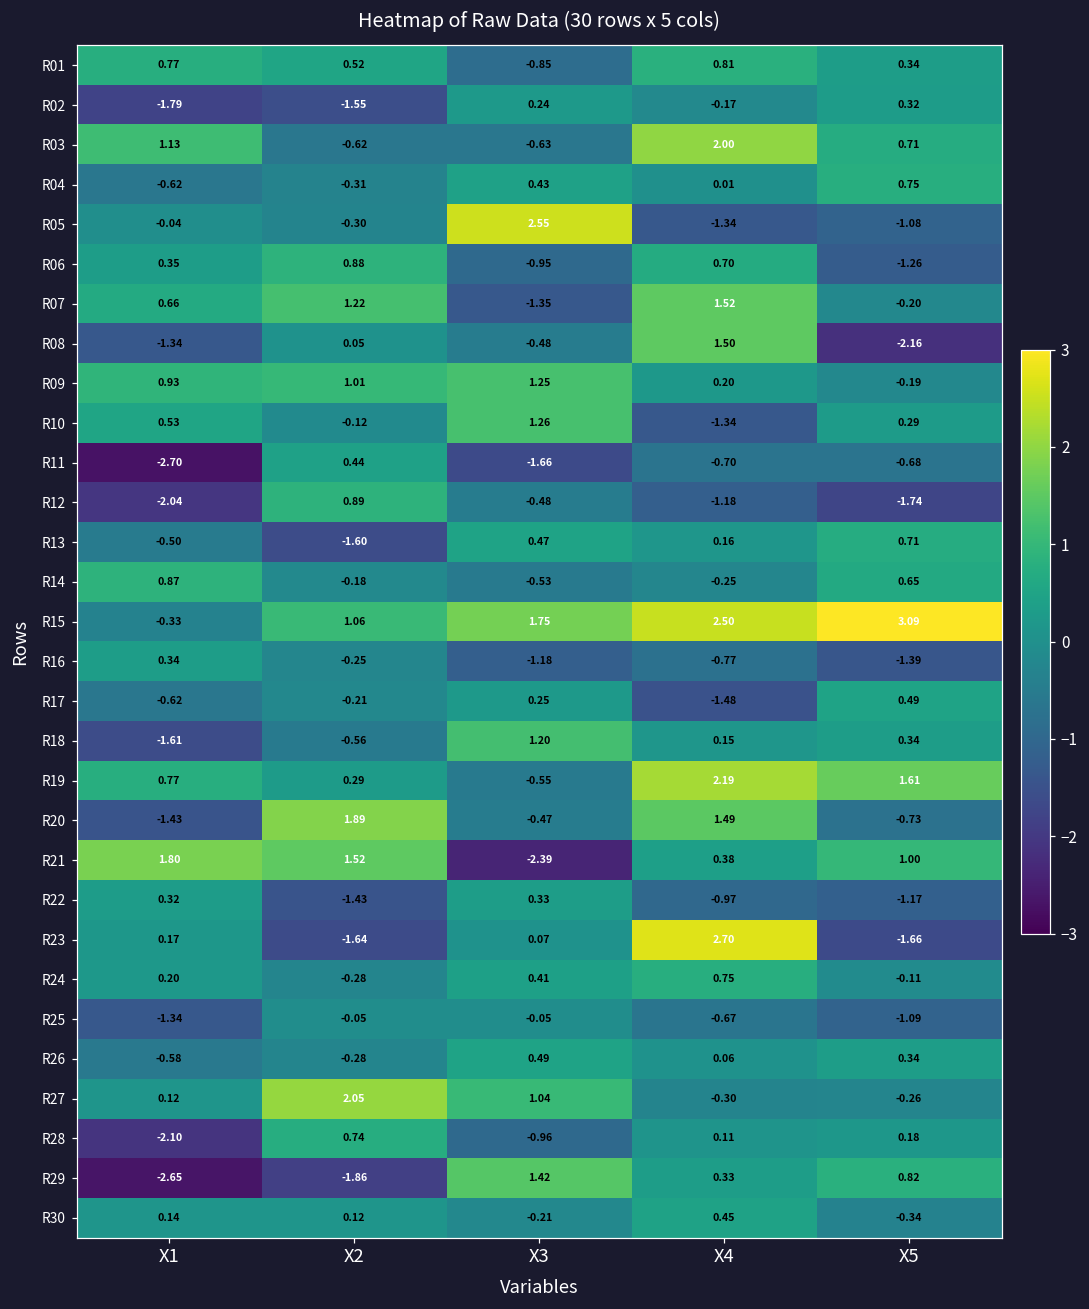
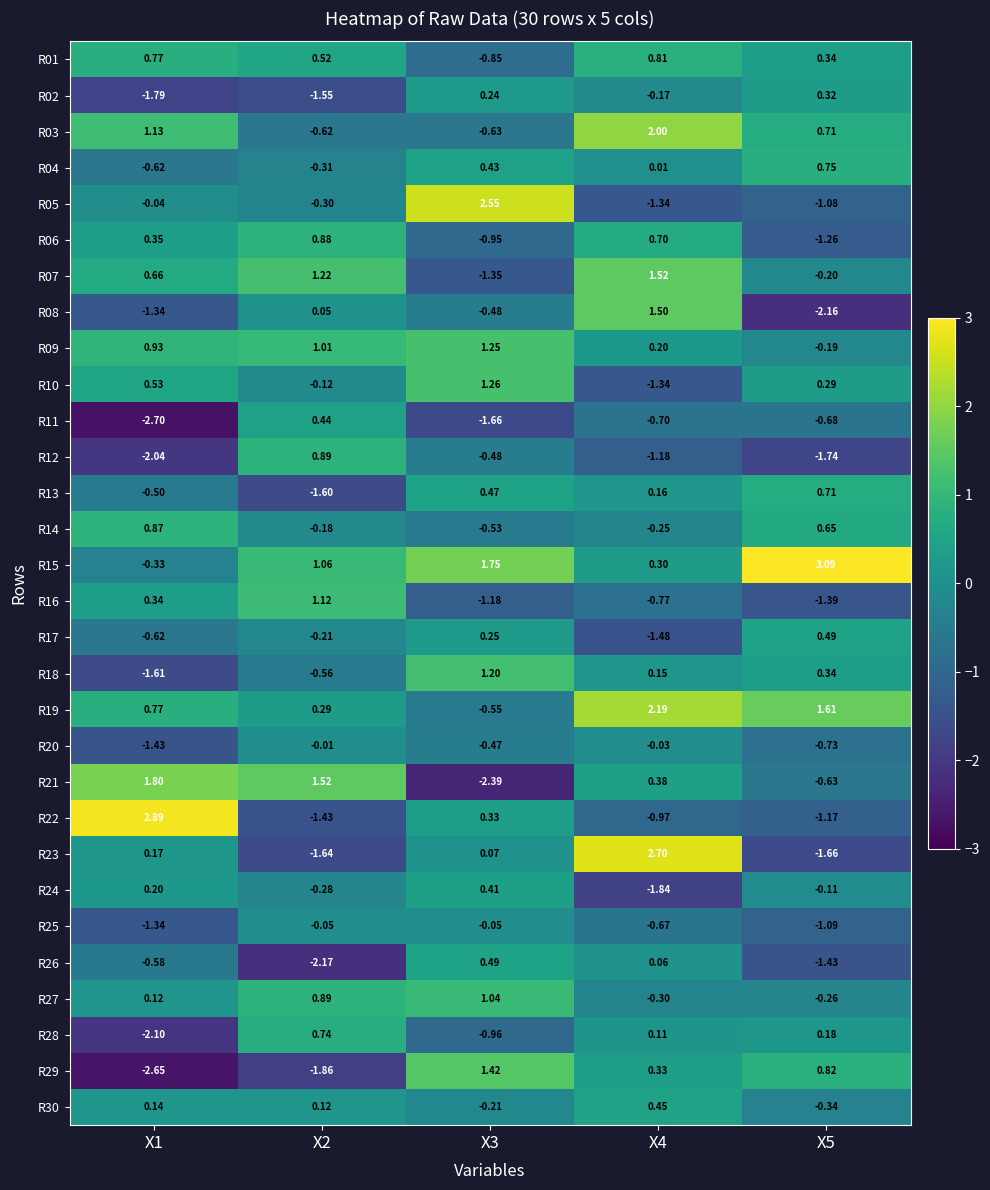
R15, X4: 2.50 -> 0.30
R16, X2: -0.25 -> 1.12
R20, X2: 1.89 -> -0.01
R20, X4: 1.49 -> -0.03
R21, X5: 1.00 -> -0.63
R22, X1: 0.32 -> 2.89
R24, X4: 0.75 -> -1.84
R26, X2: -0.28 -> -2.17
R26, X5: 0.34 -> -1.43
R27, X2: 2.05 -> 0.89
